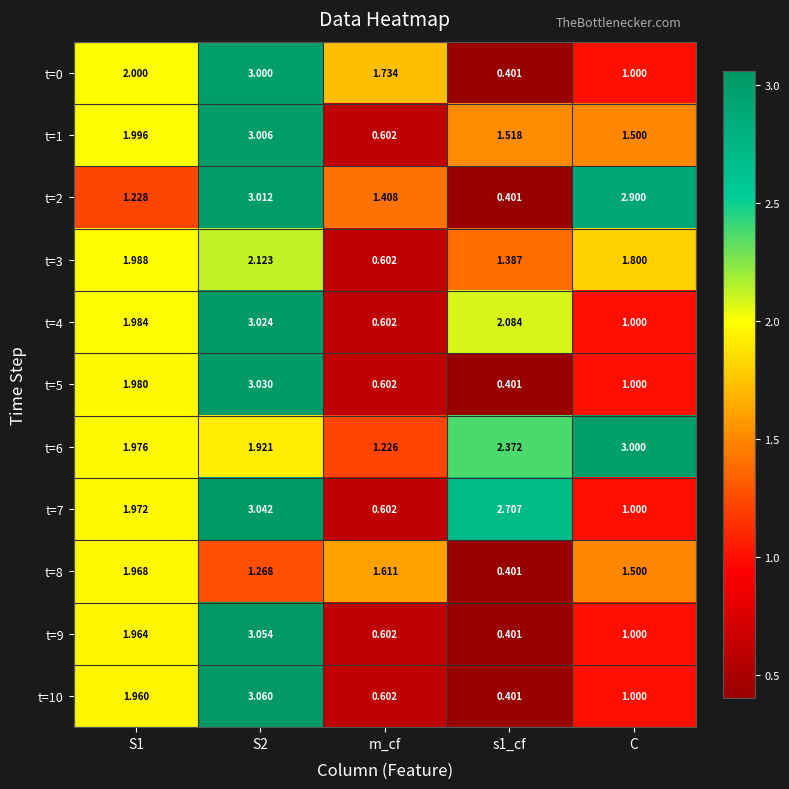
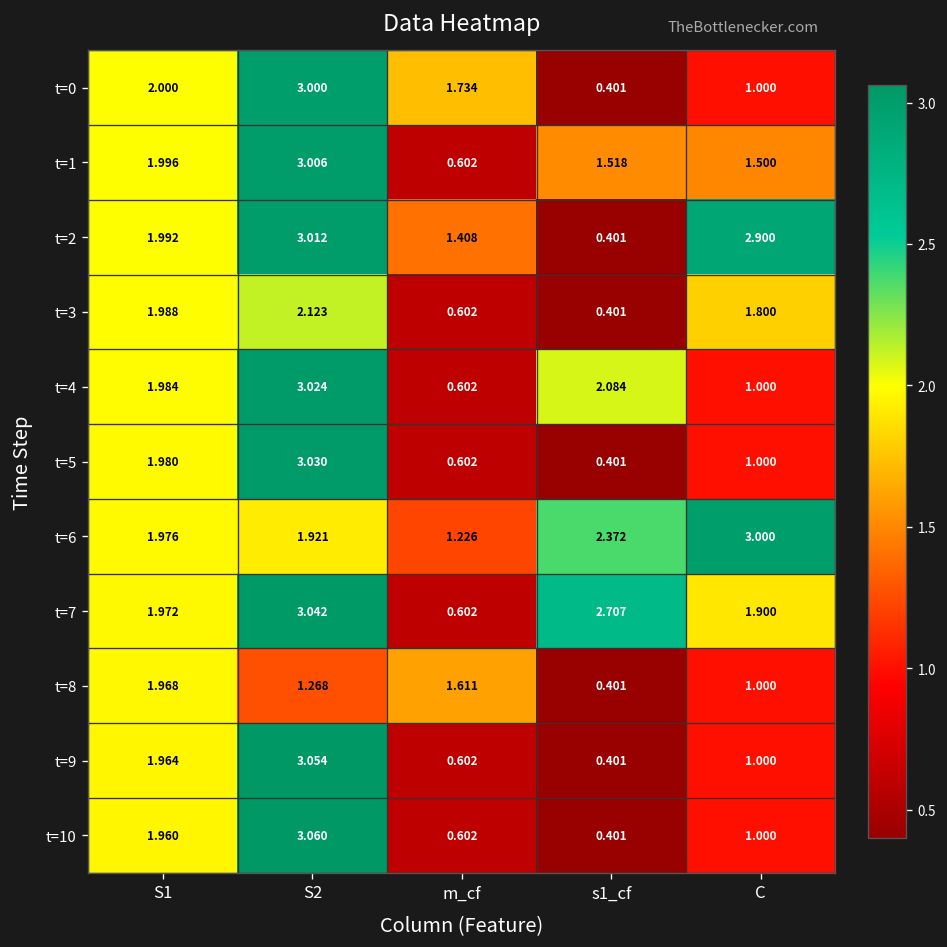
t=2, S1: 1.228 -> 1.992
t=3, s1_cf: 1.387 -> 0.401
t=7, C: 1.000 -> 1.900
t=8, C: 1.500 -> 1.000
